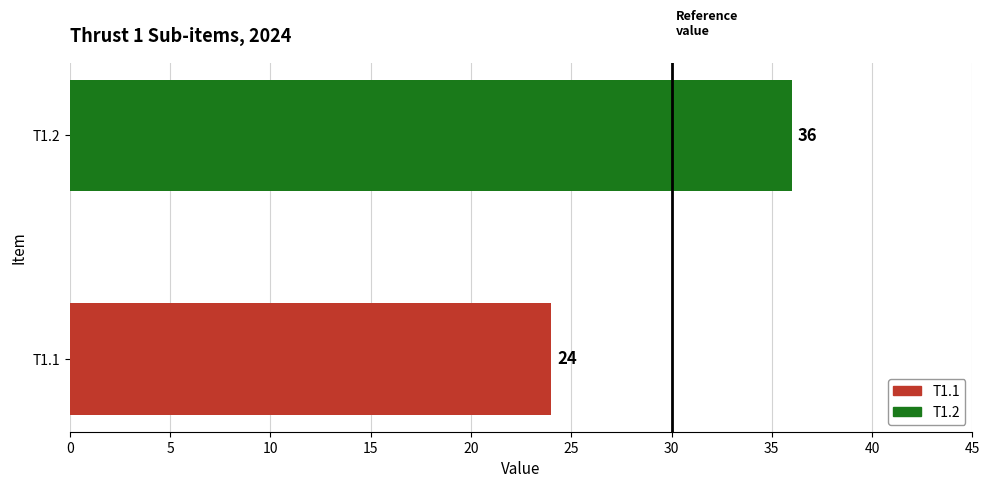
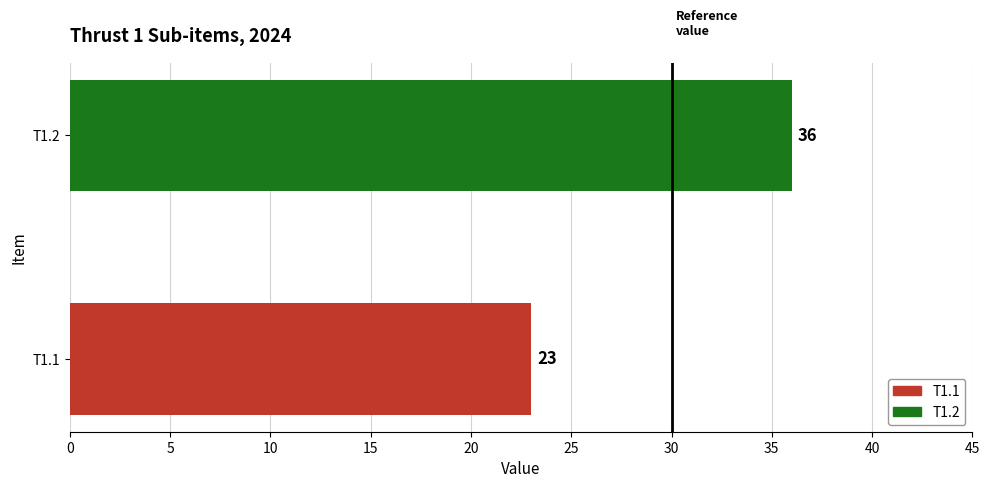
T1.1: 24 -> 23
